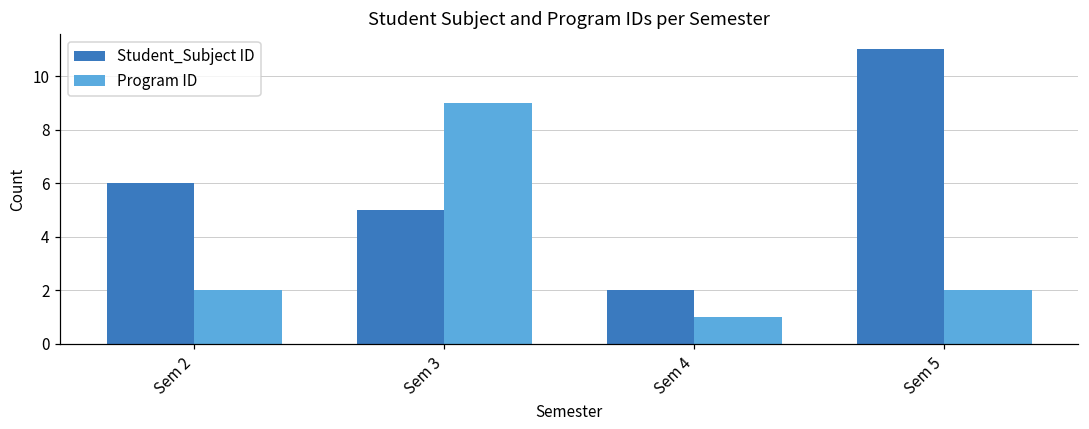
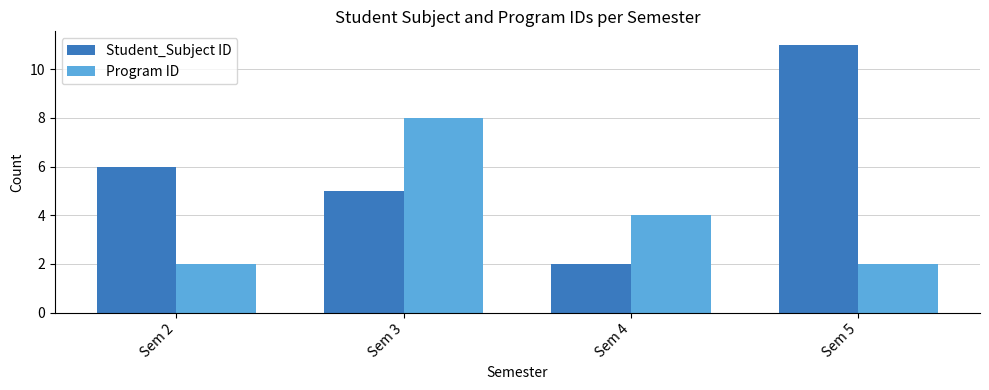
Program ID, Sem 3: 9 -> 8
Program ID, Sem 4: 1 -> 4
